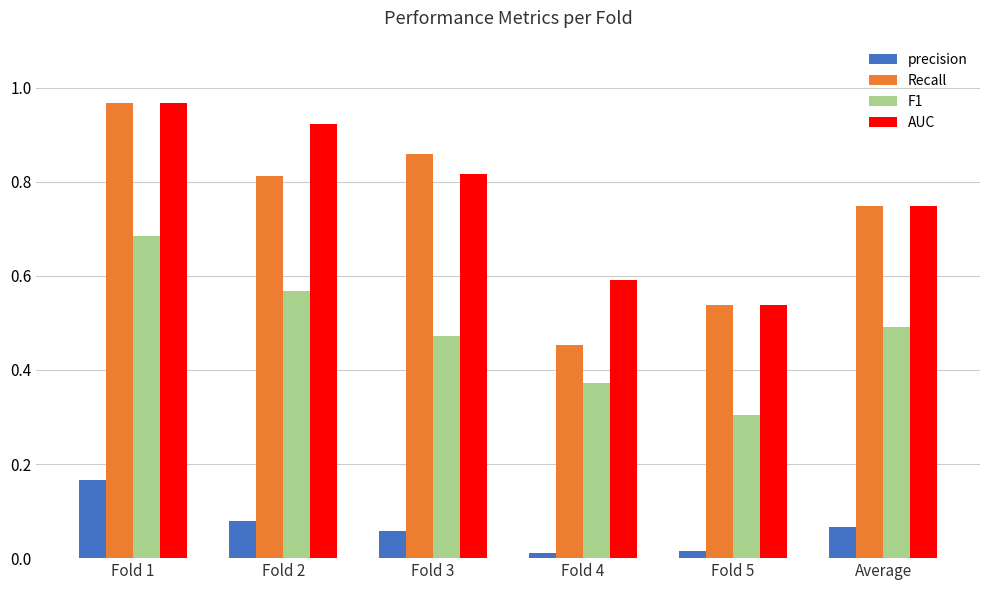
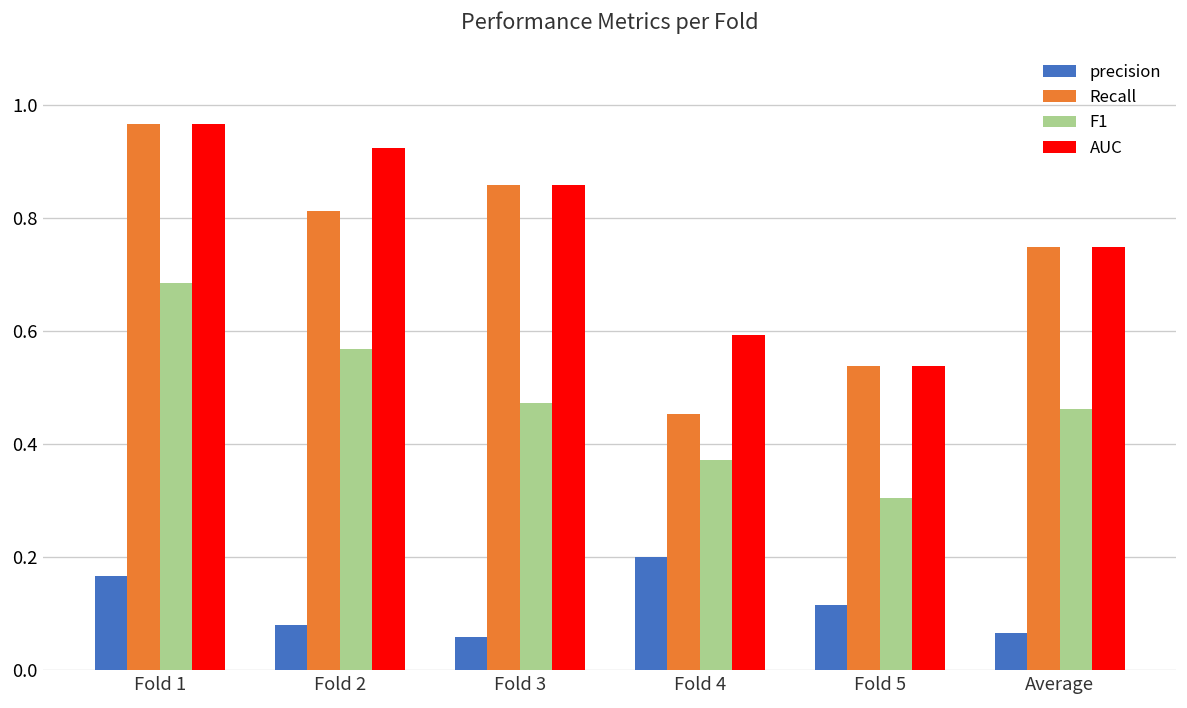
AUC, Fold 3: 0.82 -> 0.86
precision, Fold 4: 0.01 -> 0.20
precision, Fold 5: 0.01 -> 0.12
F1, Average: 0.49 -> 0.46
